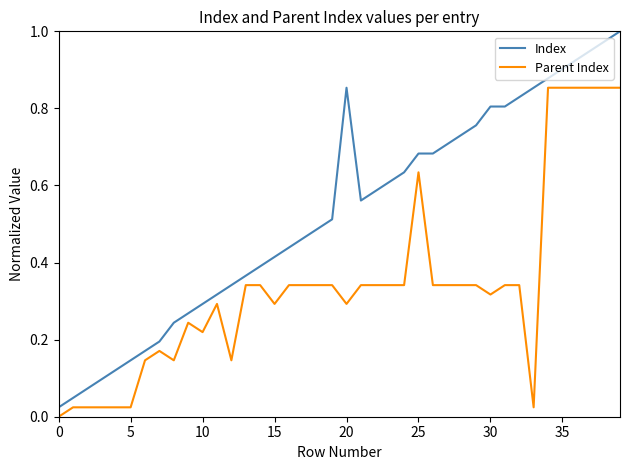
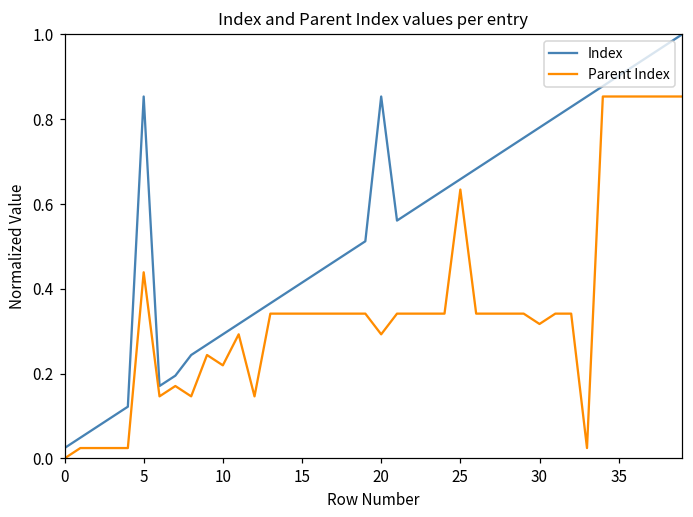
Index, 5: 0.15 -> 0.85
Parent Index, 5: 0.02 -> 0.44
Parent Index, 15: 0.29 -> 0.34
Index, 25: 0.68 -> 0.66
Index, 30: 0.80 -> 0.78
